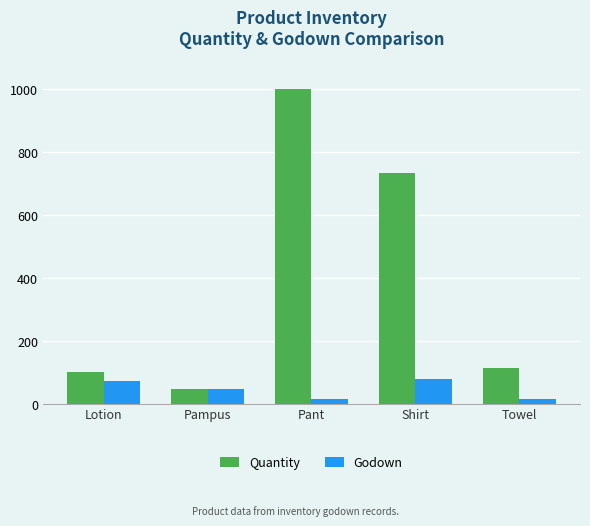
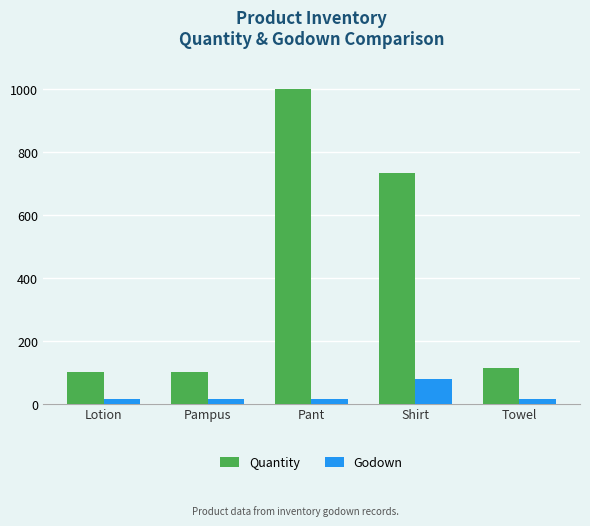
Godown, Lotion: 70 -> 20
Quantity, Pampus: 50 -> 100
Godown, Pampus: 50 -> 20
